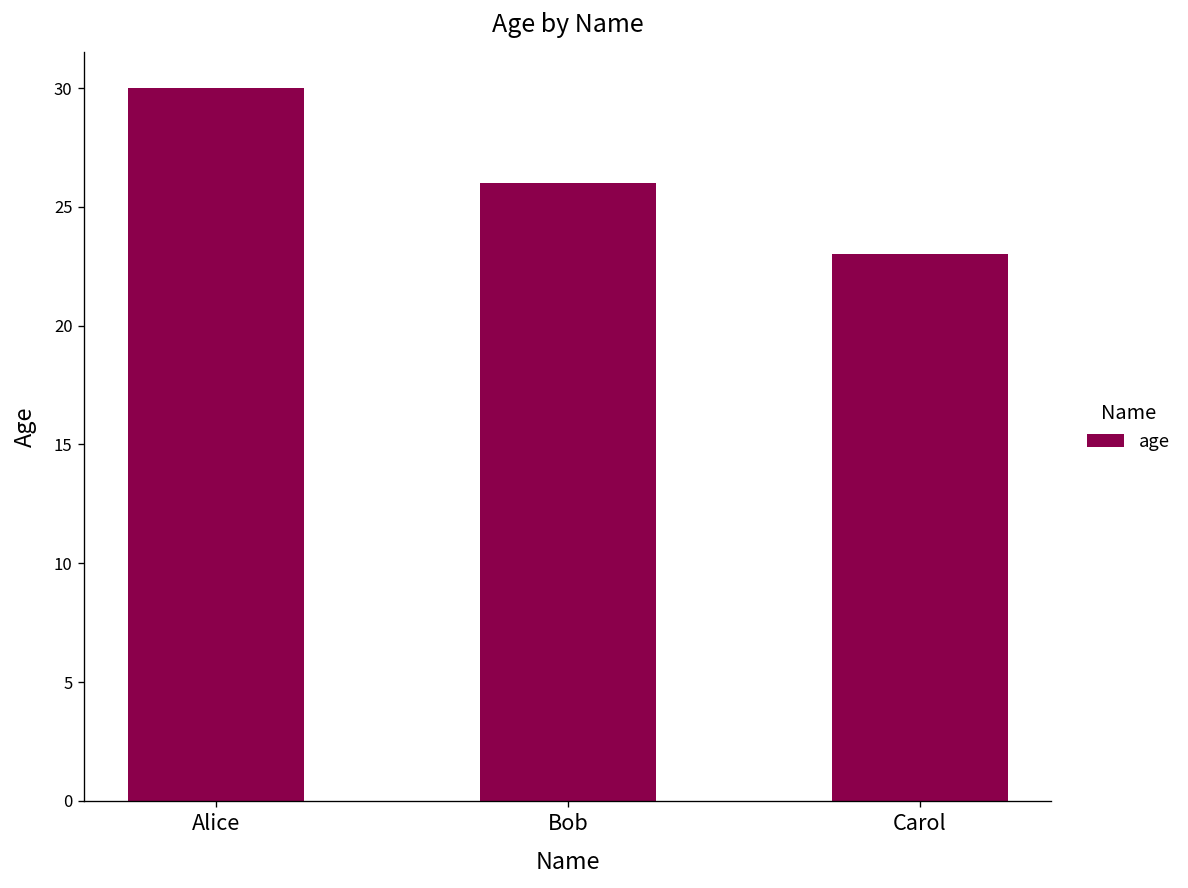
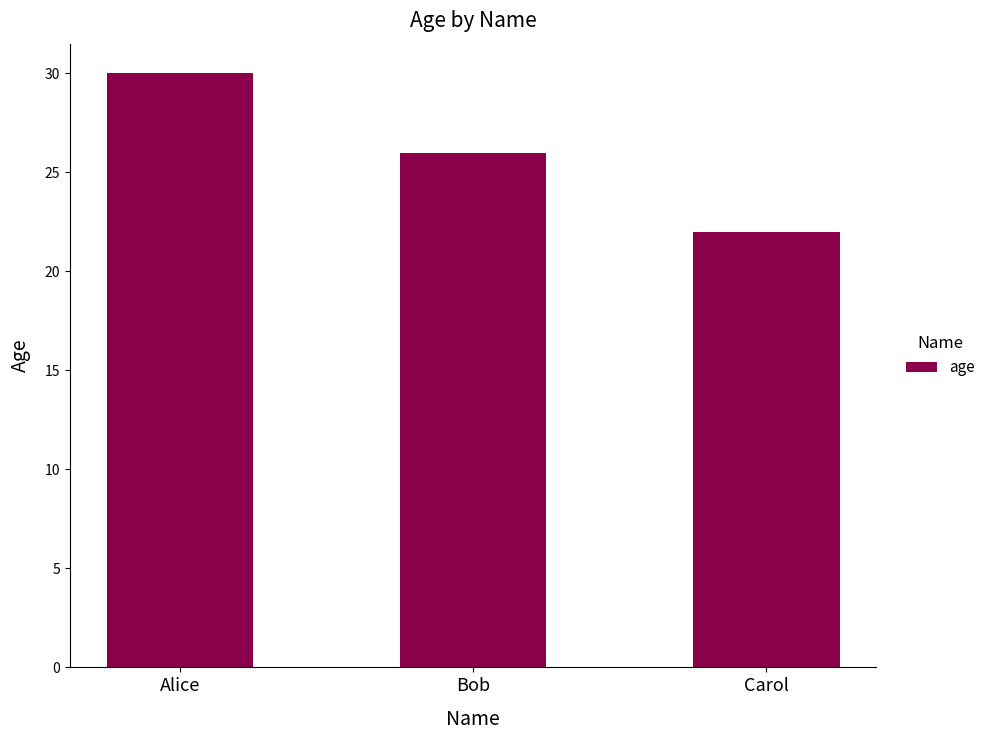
Carol: 23 -> 22
